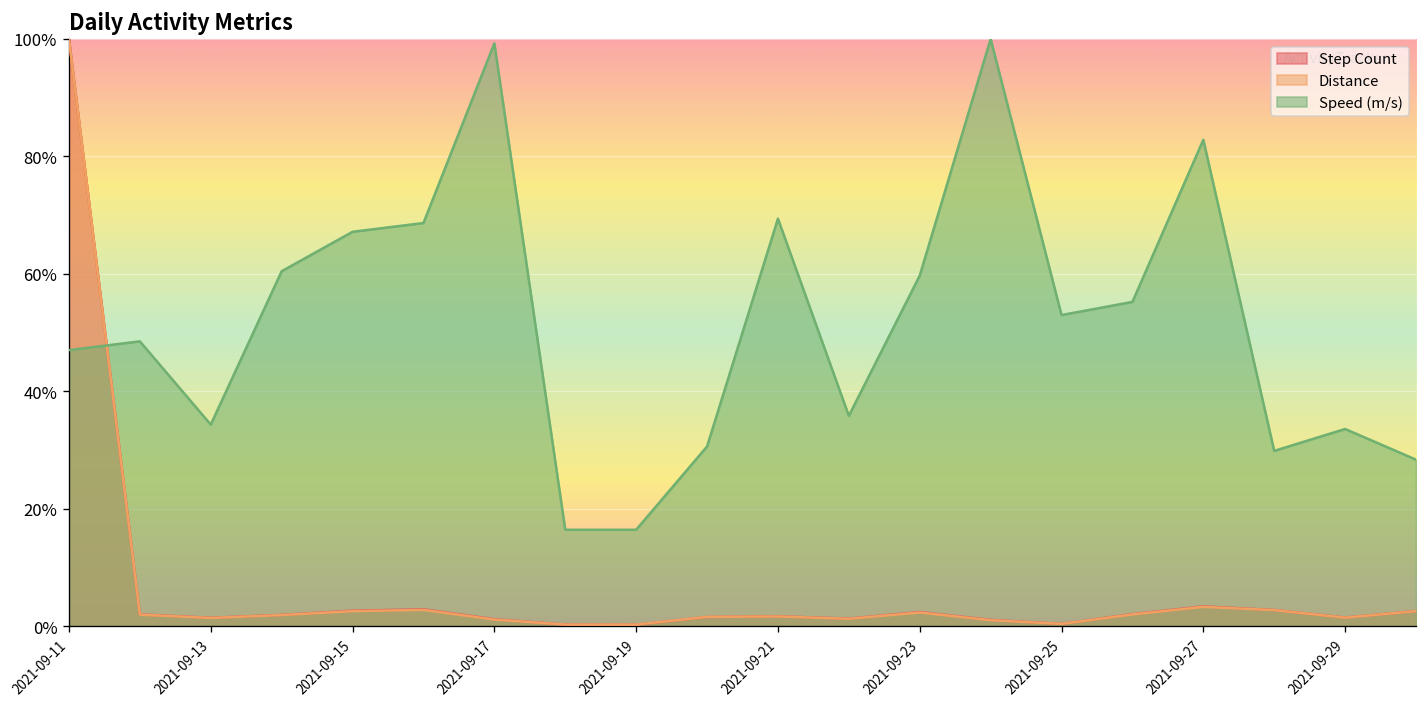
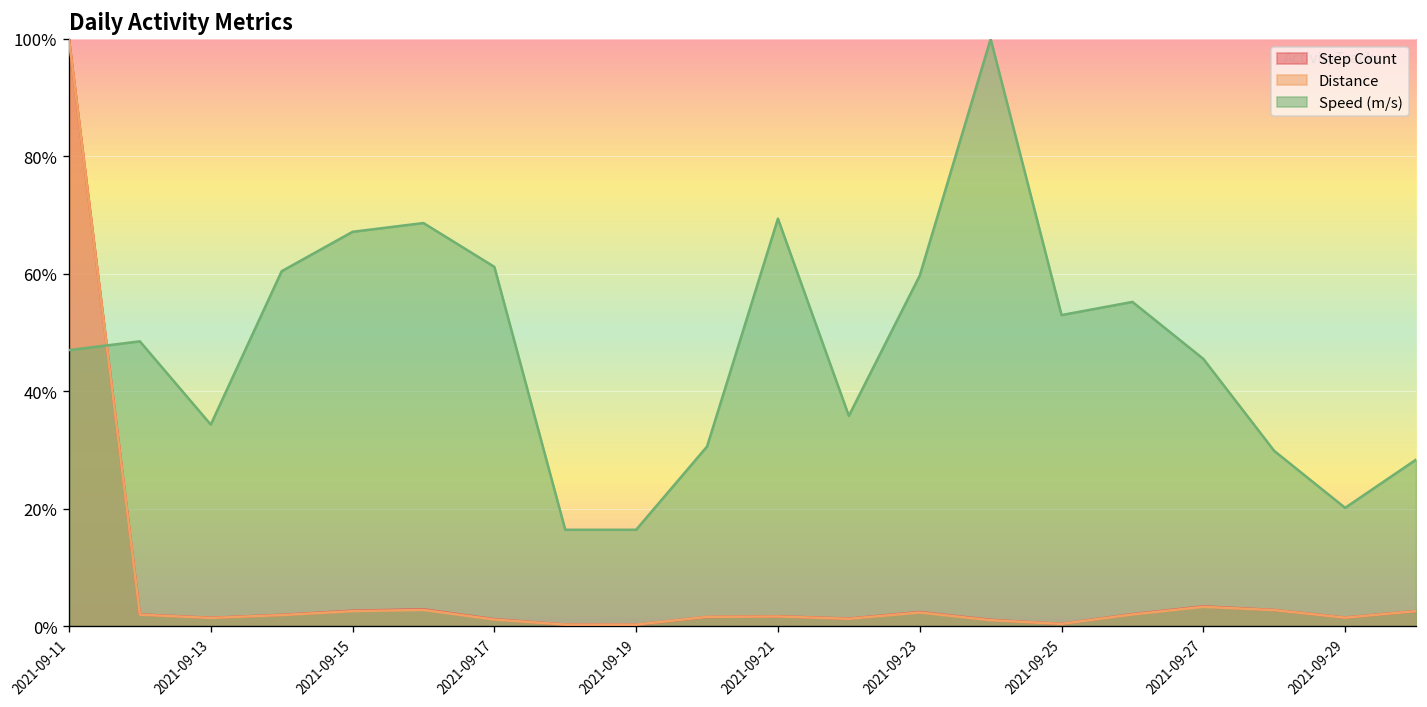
Speed (m/s), 2021-09-17: 99% -> 61%
Speed (m/s), 2021-09-27: 83% -> 46%
Speed (m/s), 2021-09-29: 34% -> 20%
